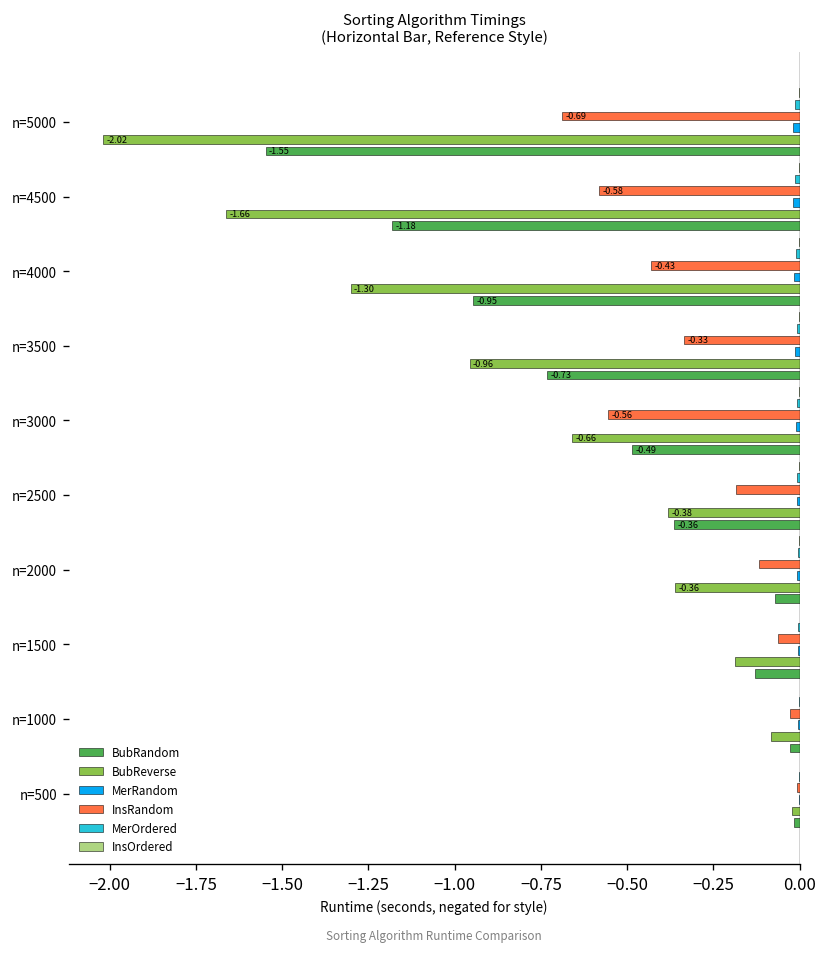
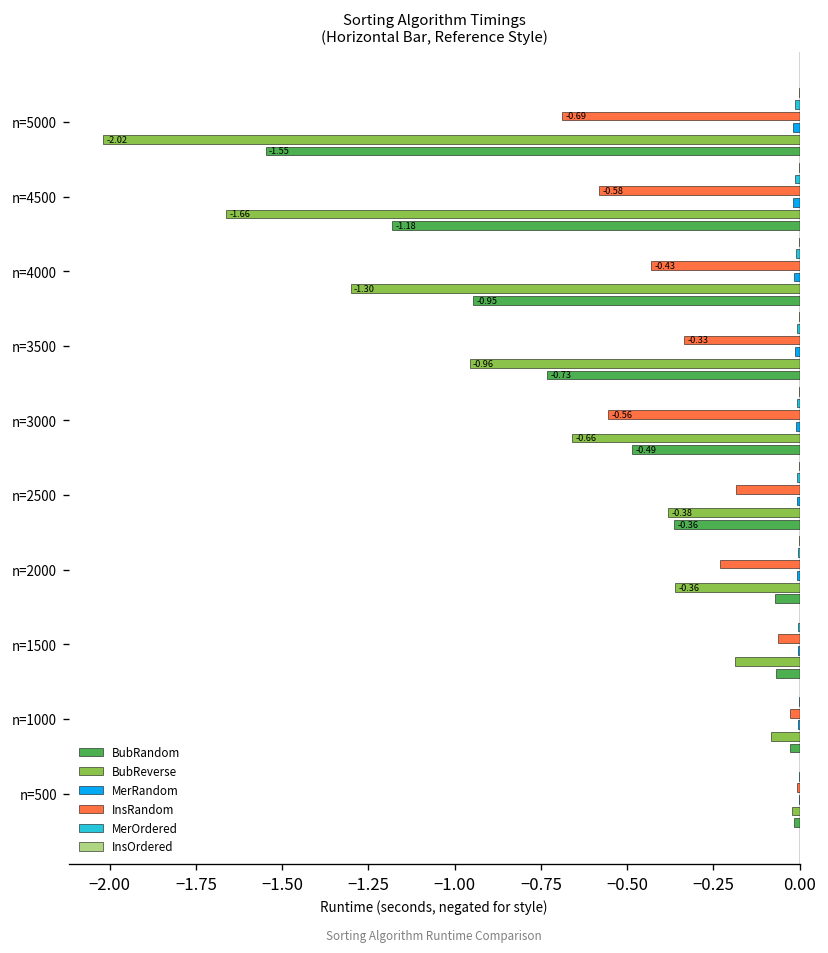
InsRandom, n=2000: -0.12 -> -0.23
BubRandom, n=1500: -0.13 -> -0.07
